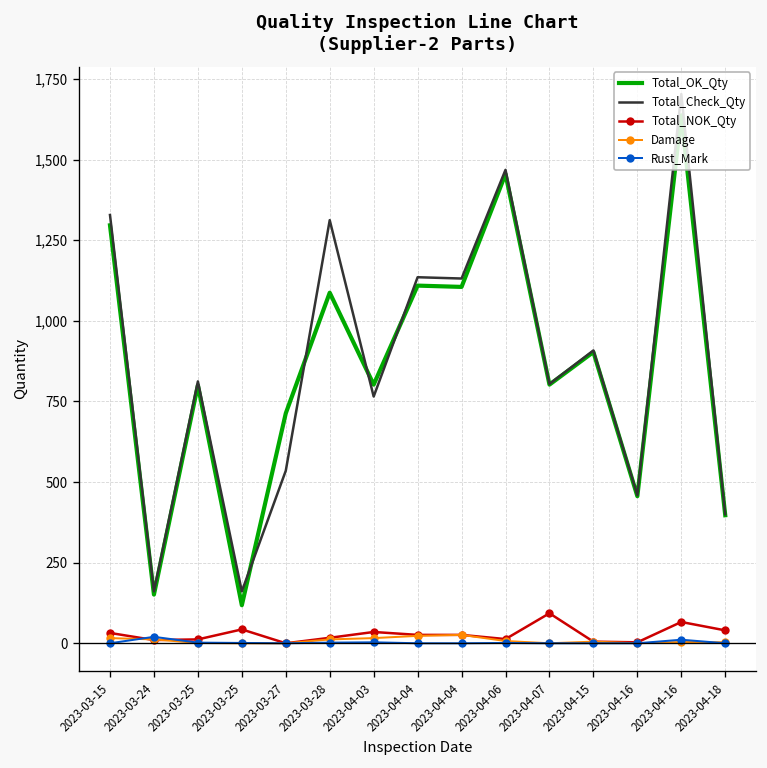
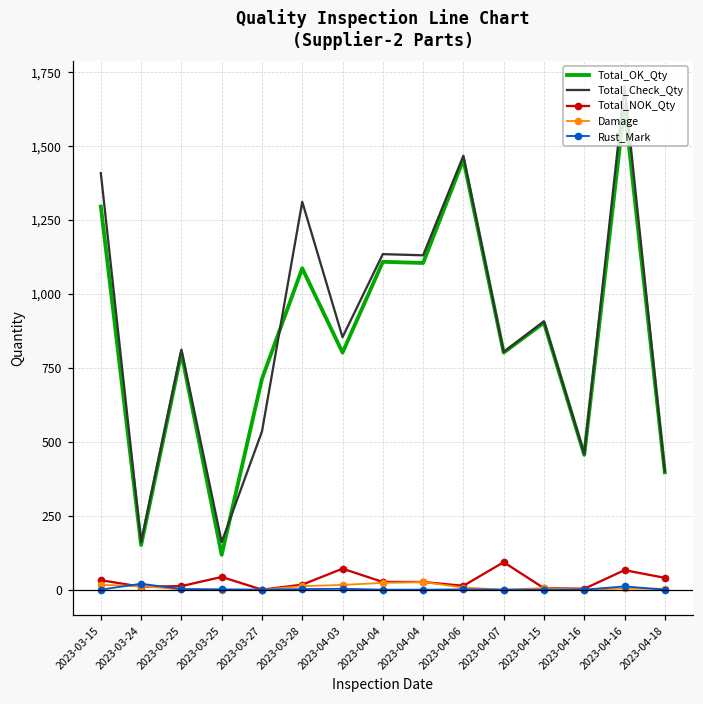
Total_Check_Qty, 2023-03-15: 1,330 -> 1,410
Total_Check_Qty, 2023-04-03: 770 -> 850
Total_NOK_Qty, 2023-04-03: 40 -> 70
